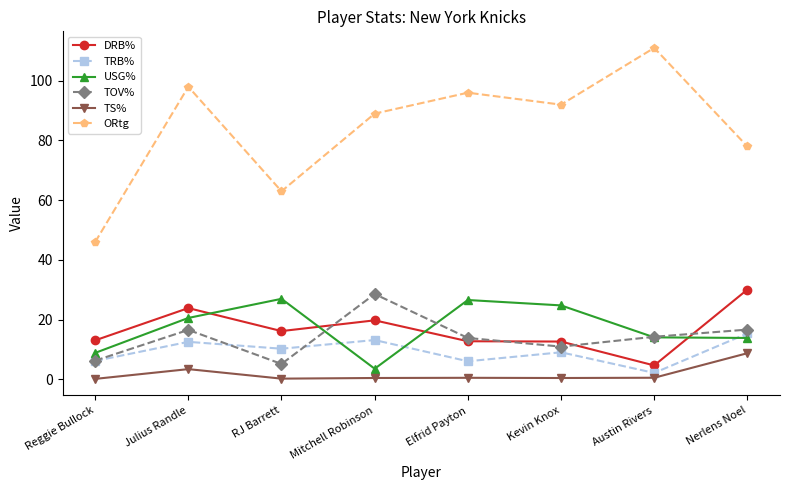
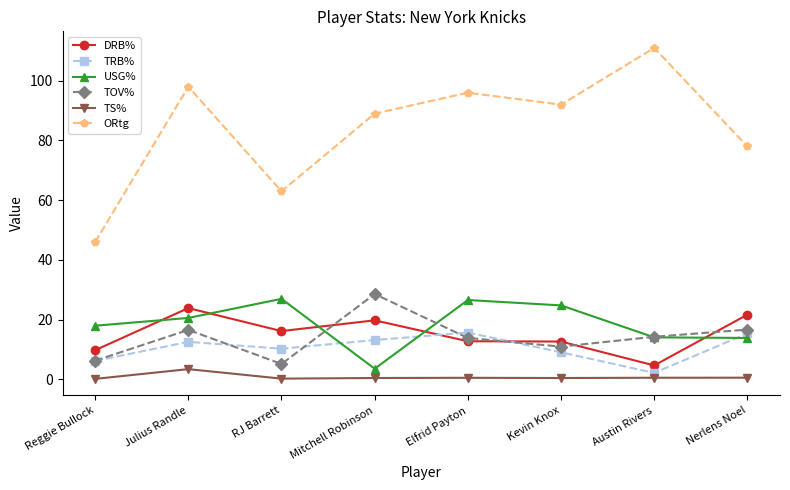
DRB%, Reggie Bullock: 13 -> 10
USG%, Reggie Bullock: 9 -> 18
TRB%, Elfrid Payton: 6 -> 16
DRB%, Nerlens Noel: 30 -> 22
TS%, Nerlens Noel: 9 -> 1
